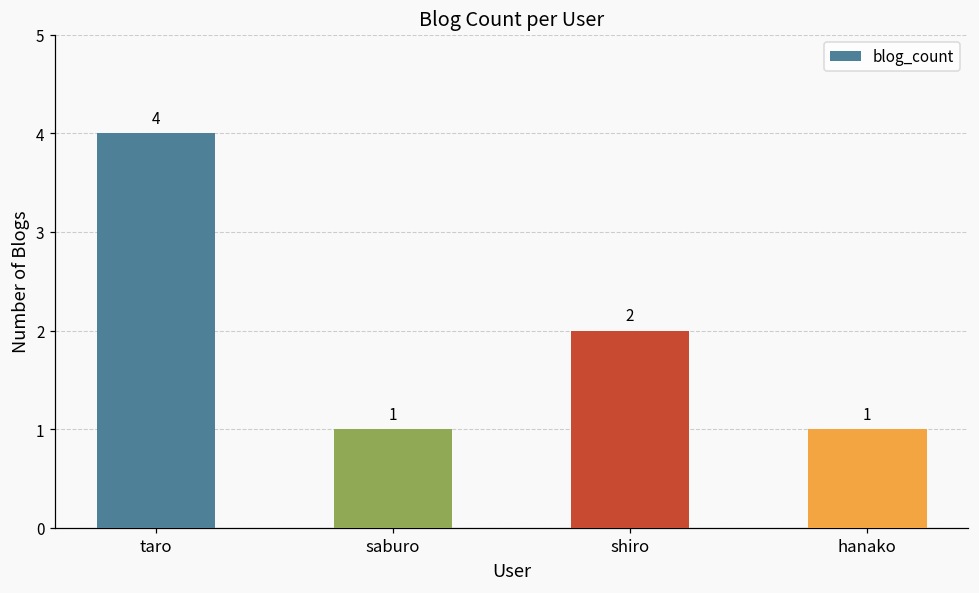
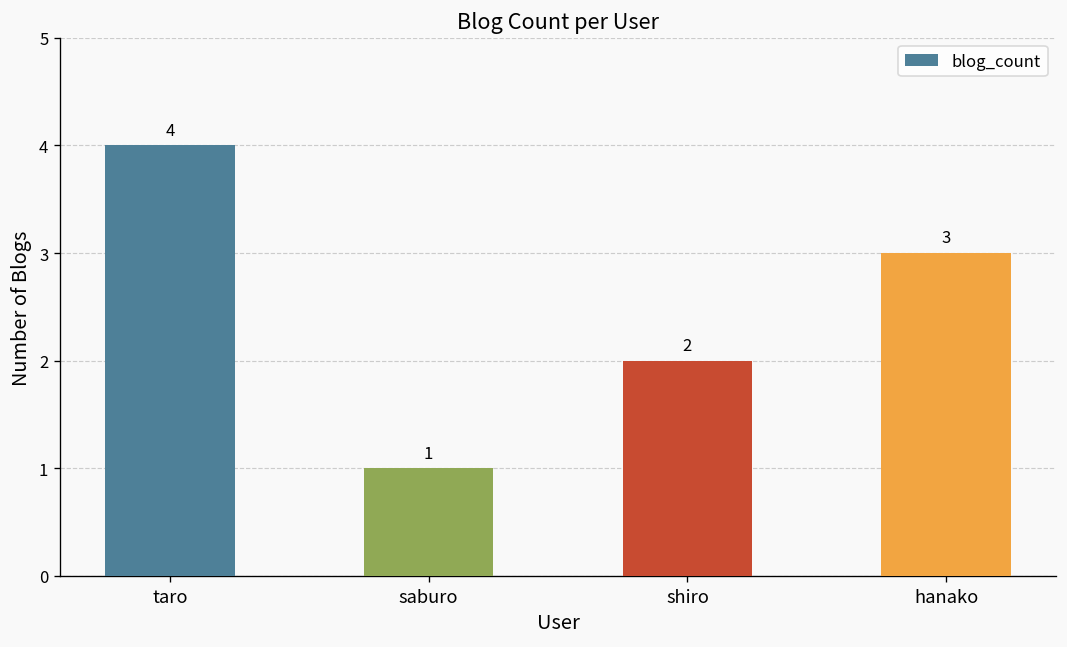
hanako: 1 -> 3
